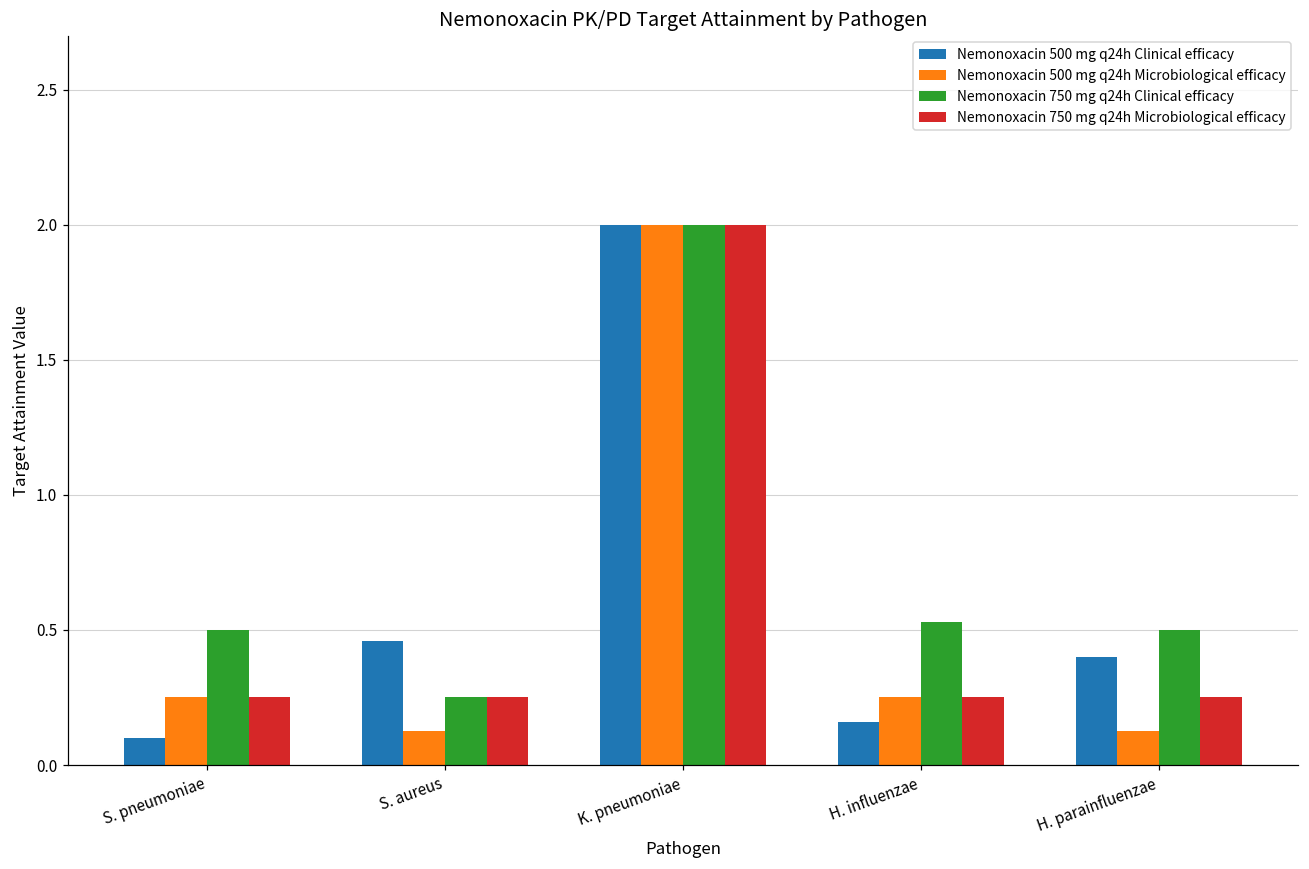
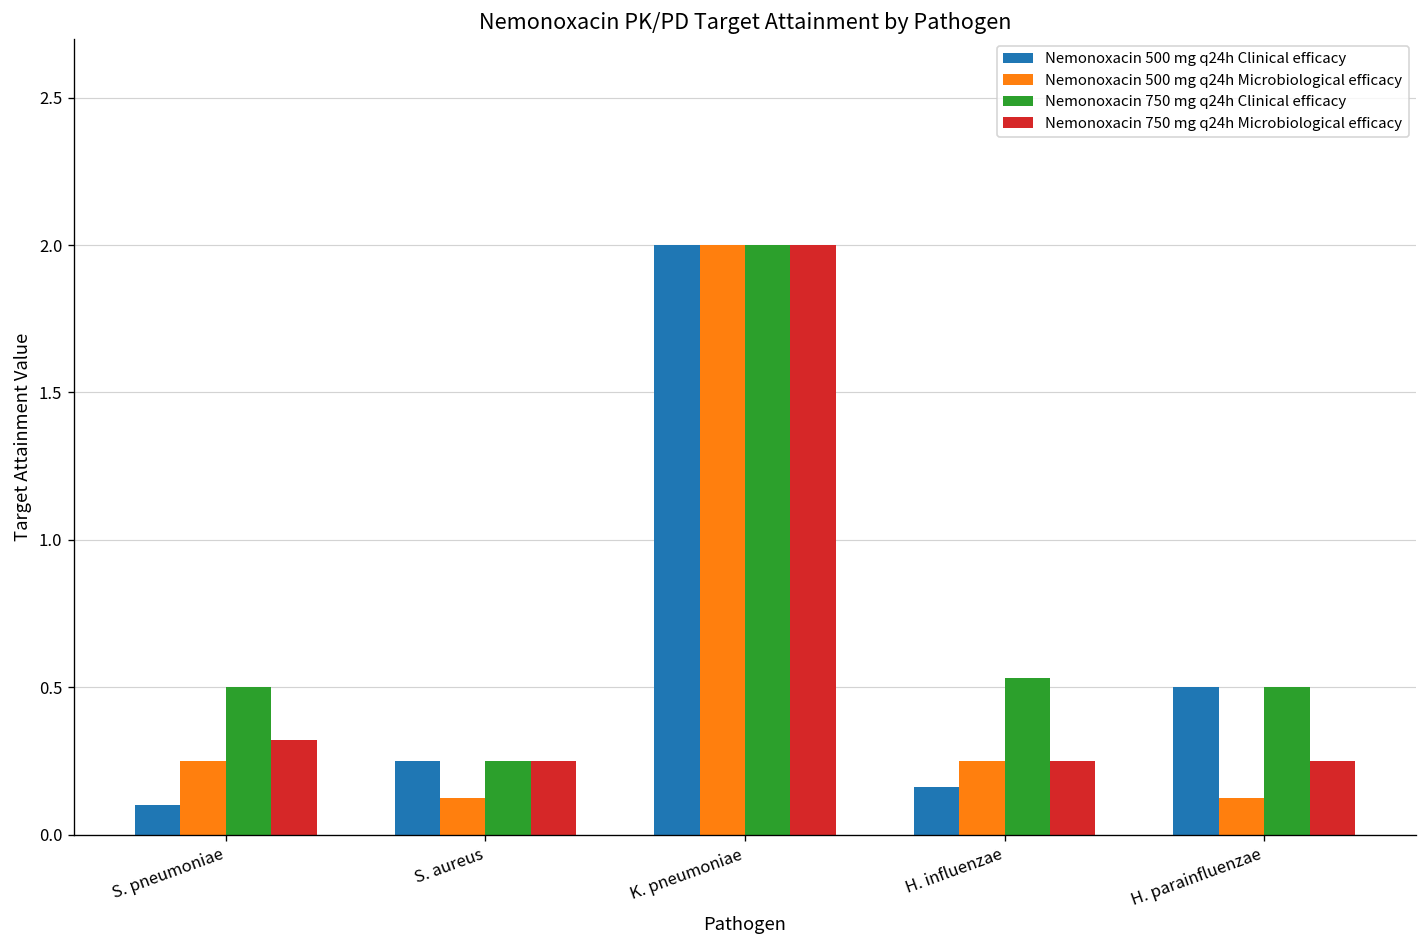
Nemonoxacin 750 mg q24h Microbiological efficacy, S. pneumoniae: 0.25 -> 0.32
Nemonoxacin 500 mg q24h Clinical efficacy, S. aureus: 0.46 -> 0.25
Nemonoxacin 500 mg q24h Clinical efficacy, H. parainfluenzae: 0.4 -> 0.5
